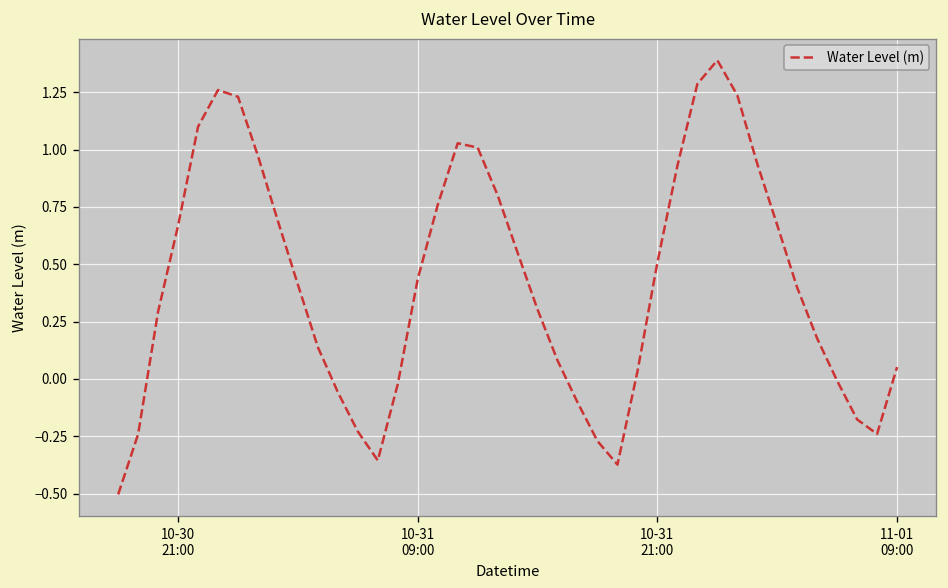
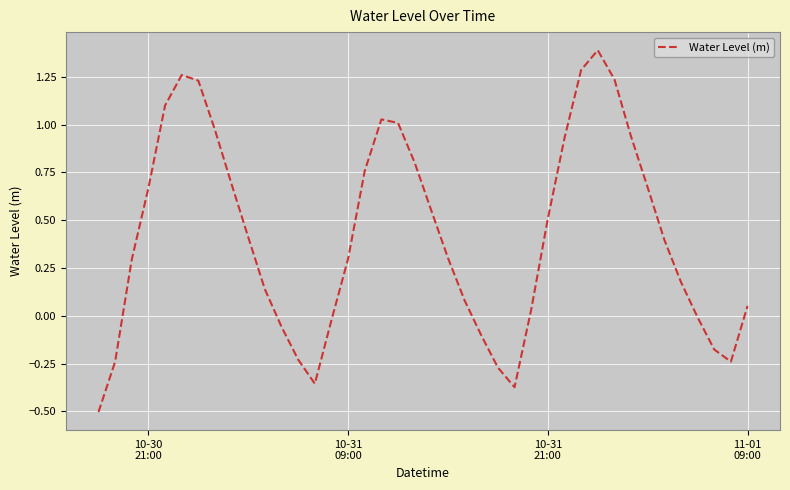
10-31 09:00: 0.44 -> 0.30
